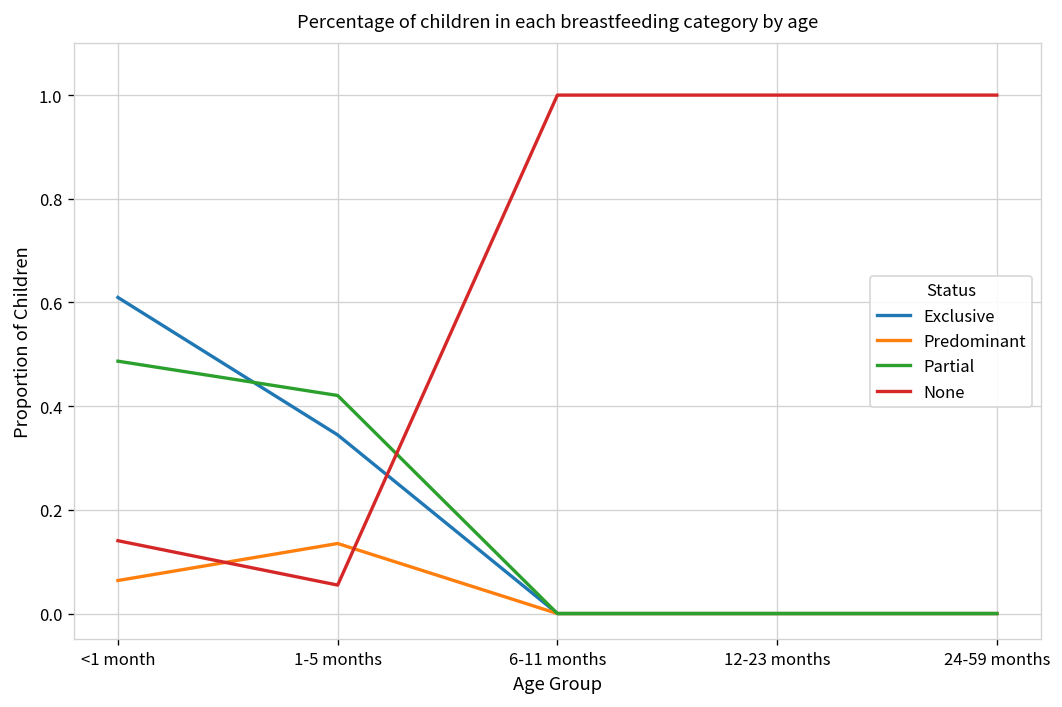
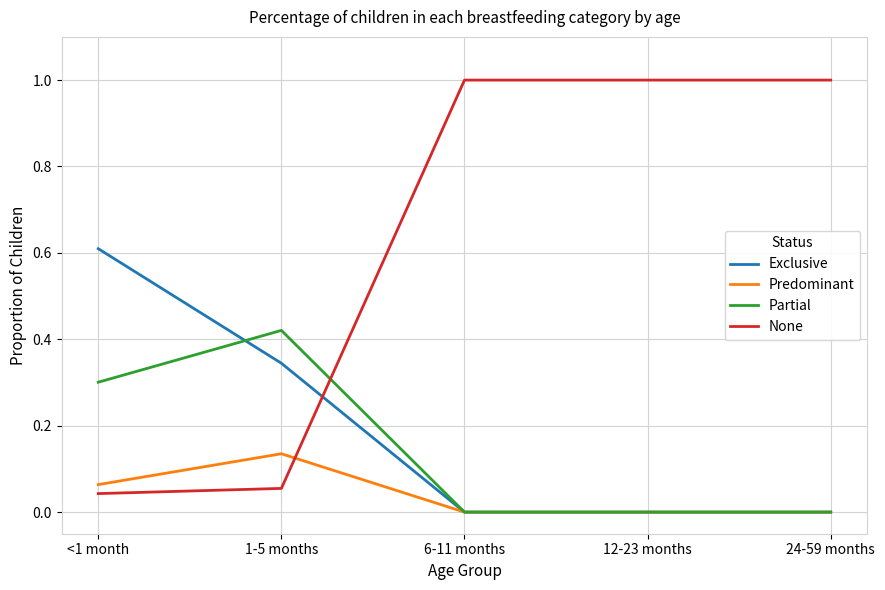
Partial, <1 month: 0.49 -> 0.30
None, <1 month: 0.14 -> 0.04
